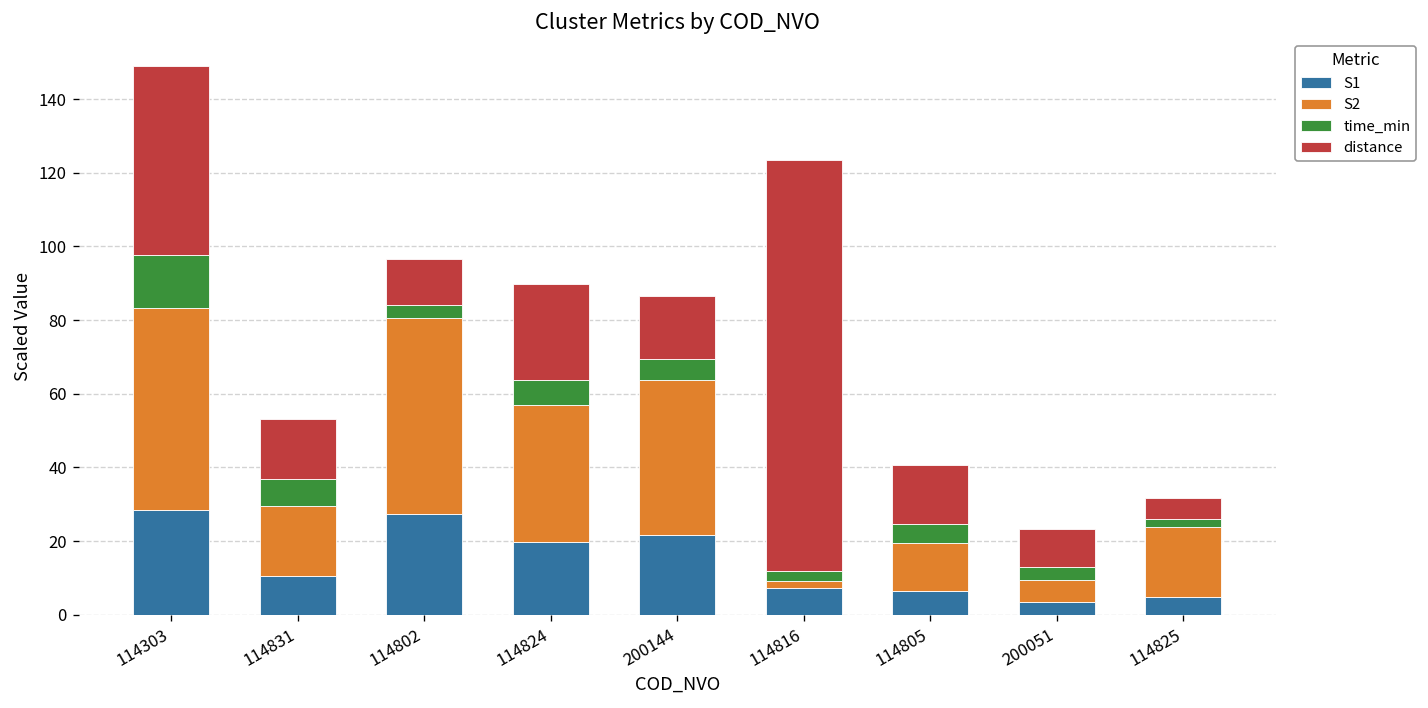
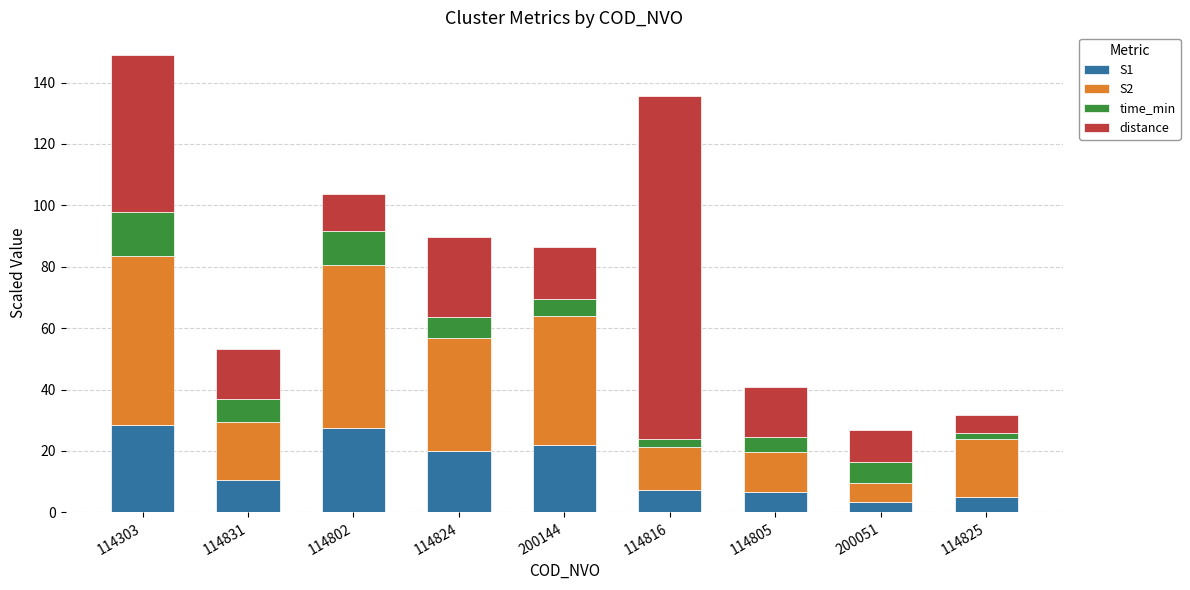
time_min, 114802: 4 -> 11
S2, 114816: 2 -> 14
time_min, 200051: 4 -> 7
